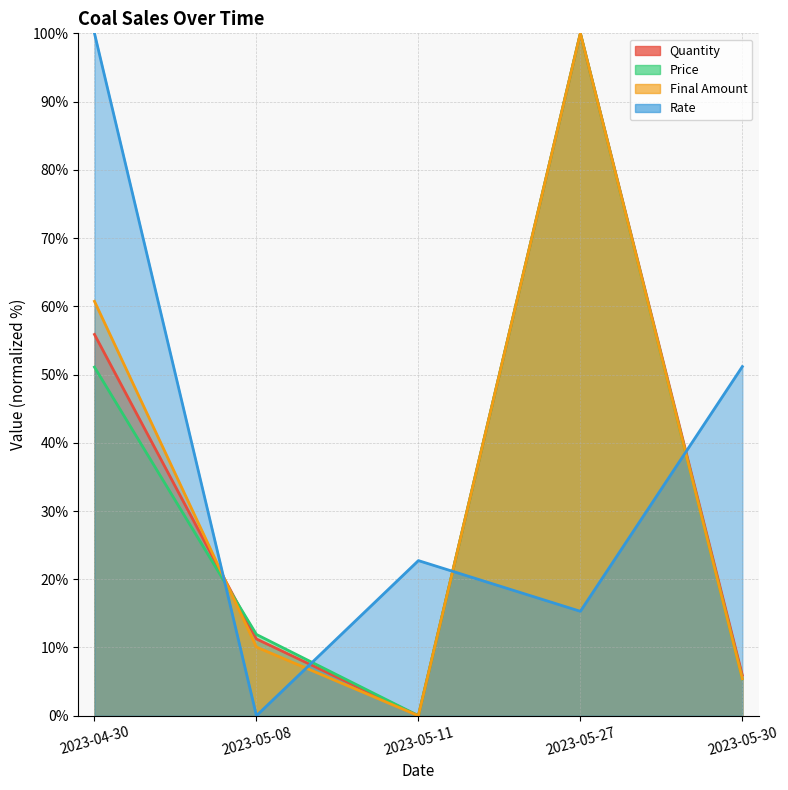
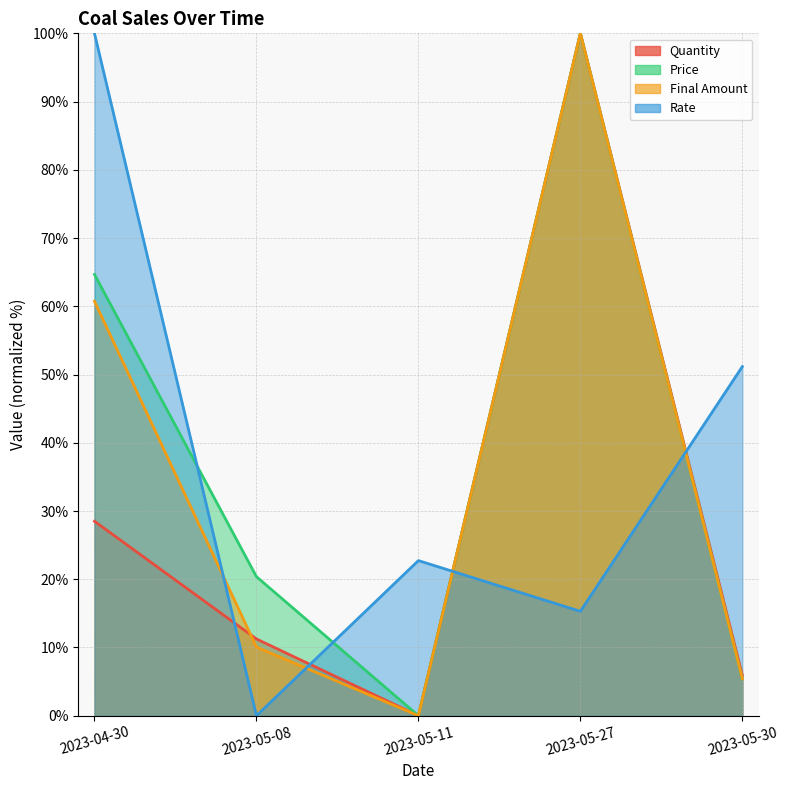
Quantity, 2023-04-30: 56% -> 29%
Price, 2023-04-30: 51% -> 65%
Price, 2023-05-08: 12% -> 20%
